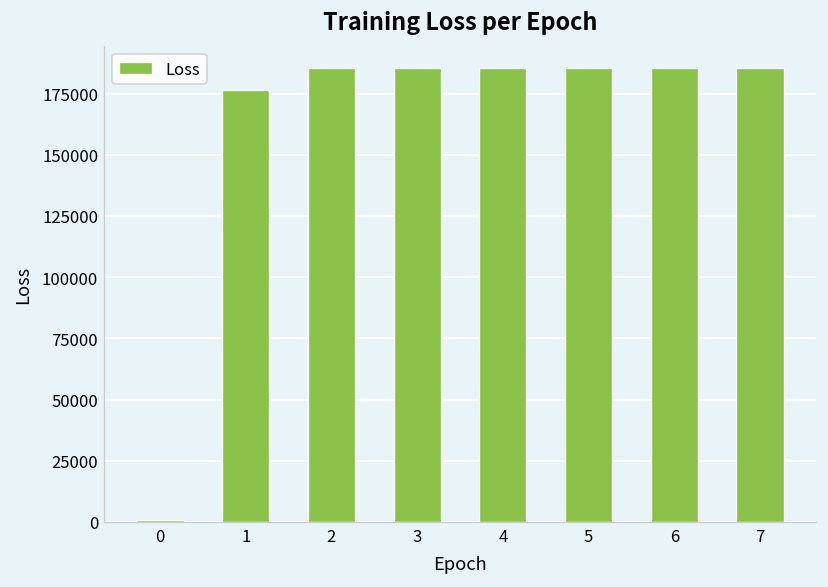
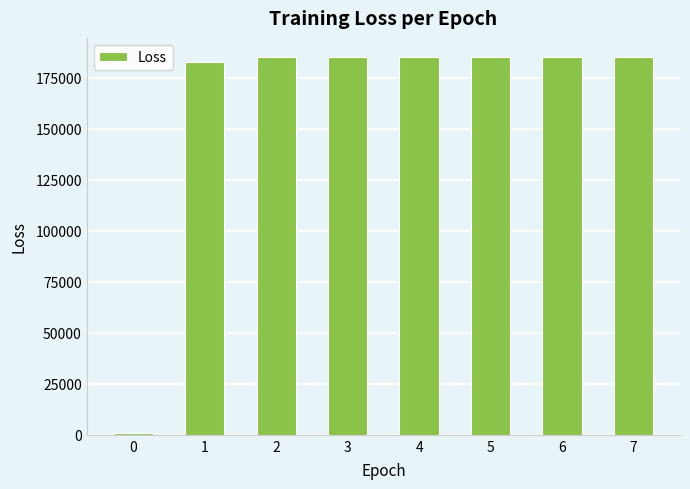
1: 177000 -> 183000
